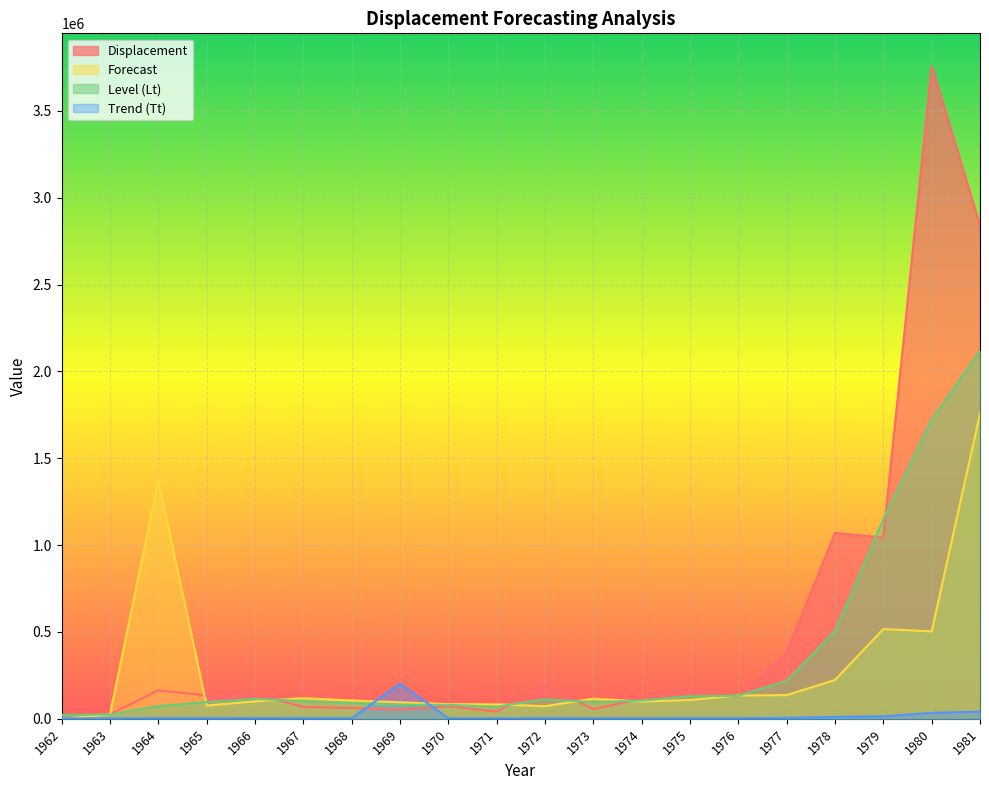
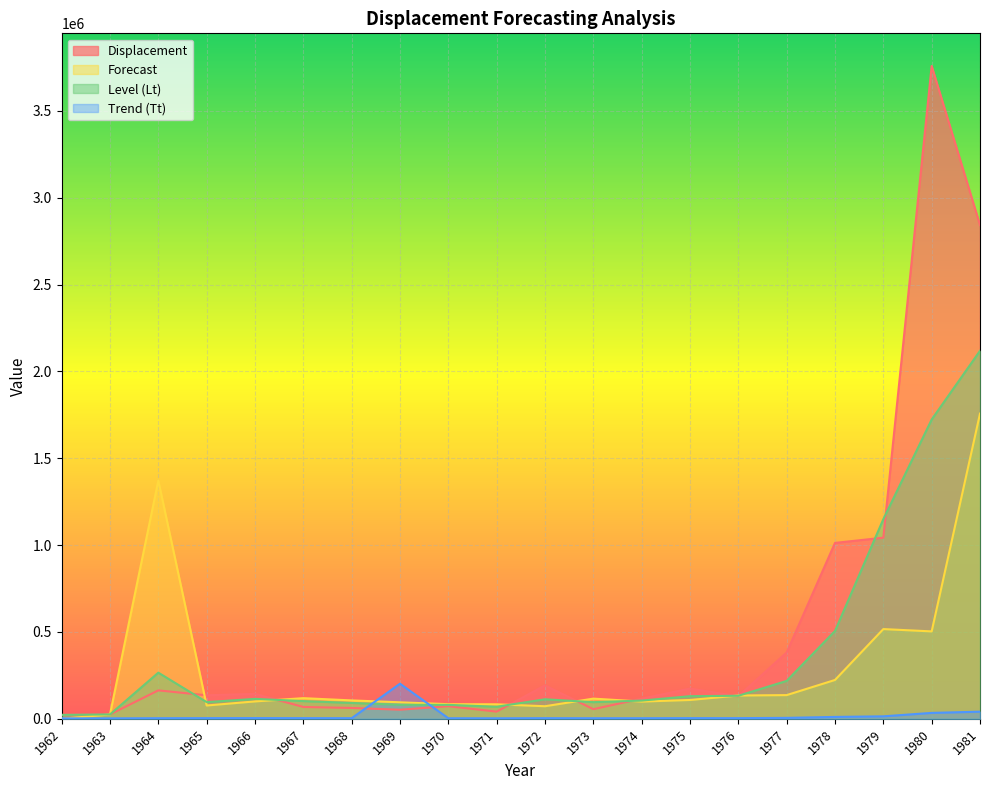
Level (Lt), 1964: 70000 -> 270000
Displacement, 1978: 1070000 -> 1010000
